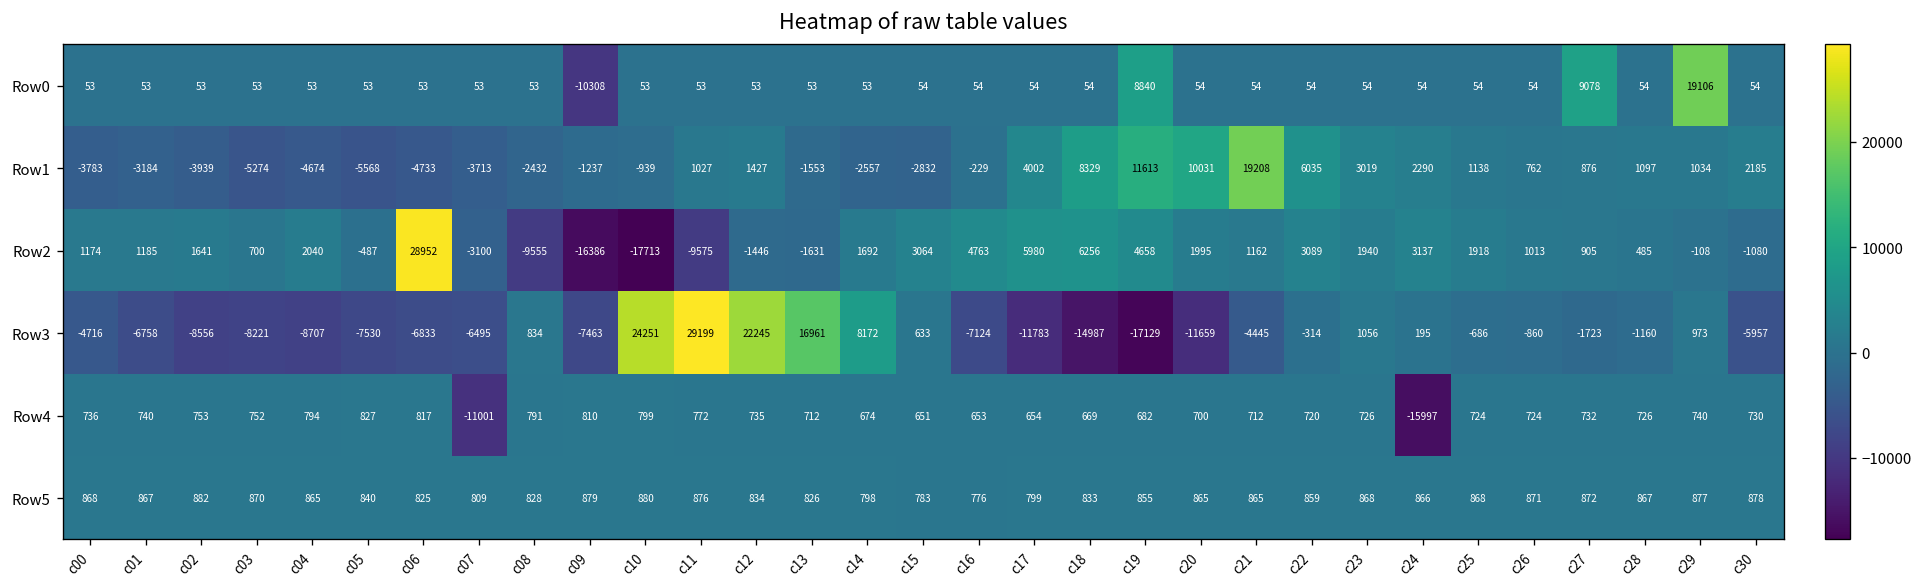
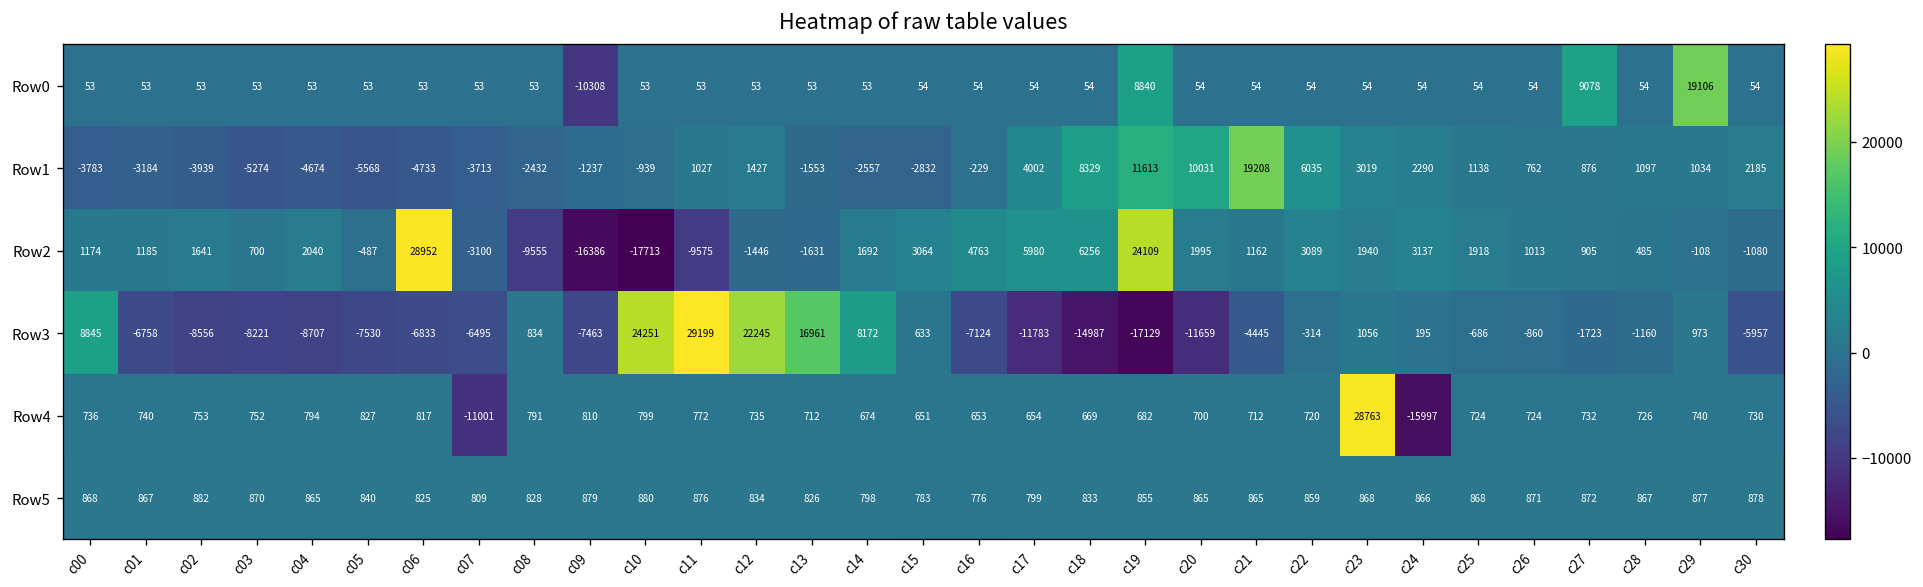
Row2, c19: 4658 -> 24109
Row3, c00: -4716 -> 8845
Row4, c23: 726 -> 28763
